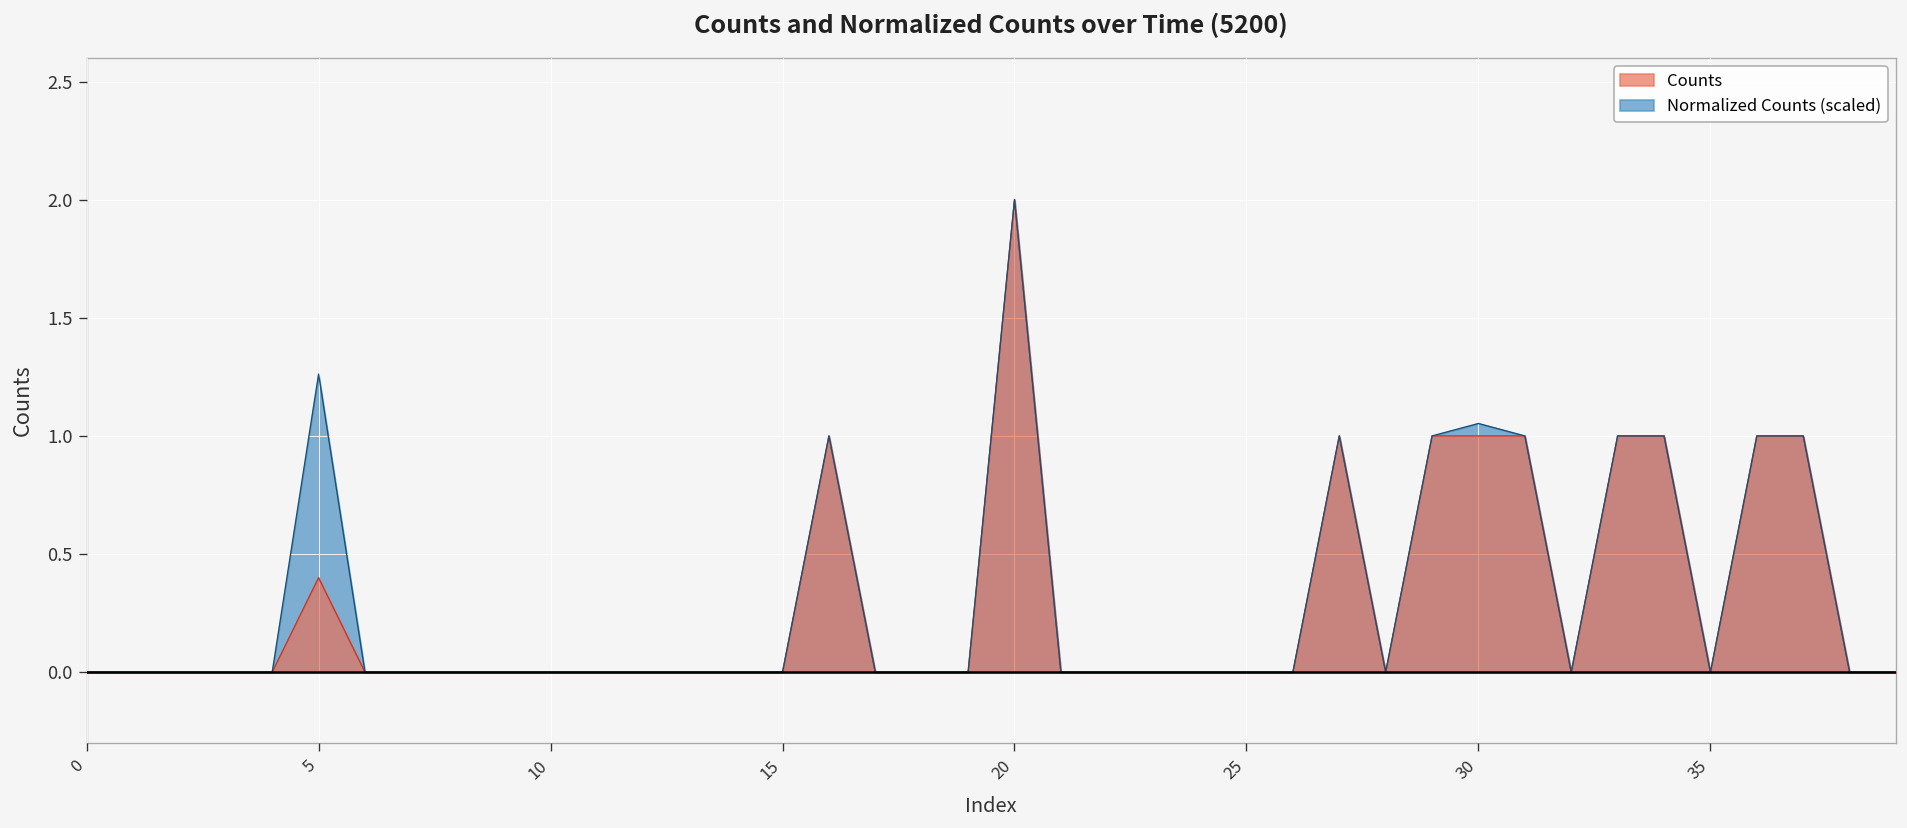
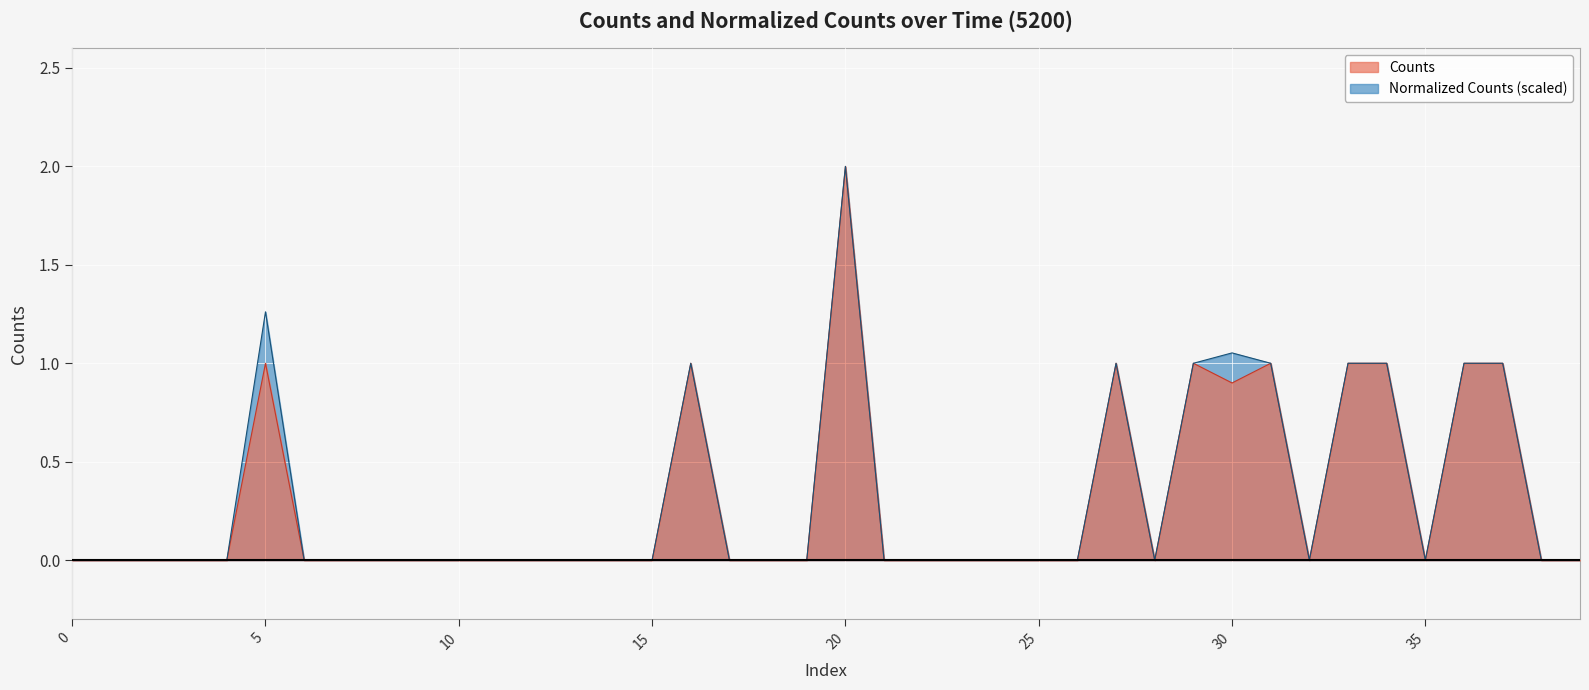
Counts, 5: 0.4 -> 1.0
Counts, 30: 1.0 -> 0.9
